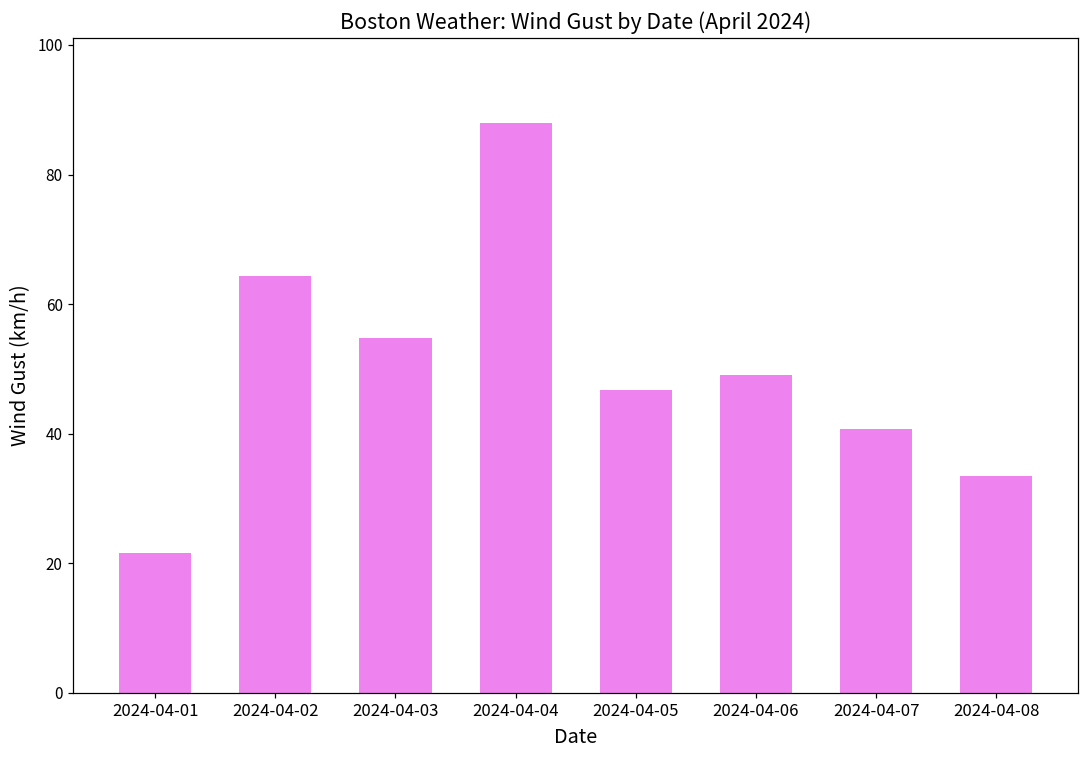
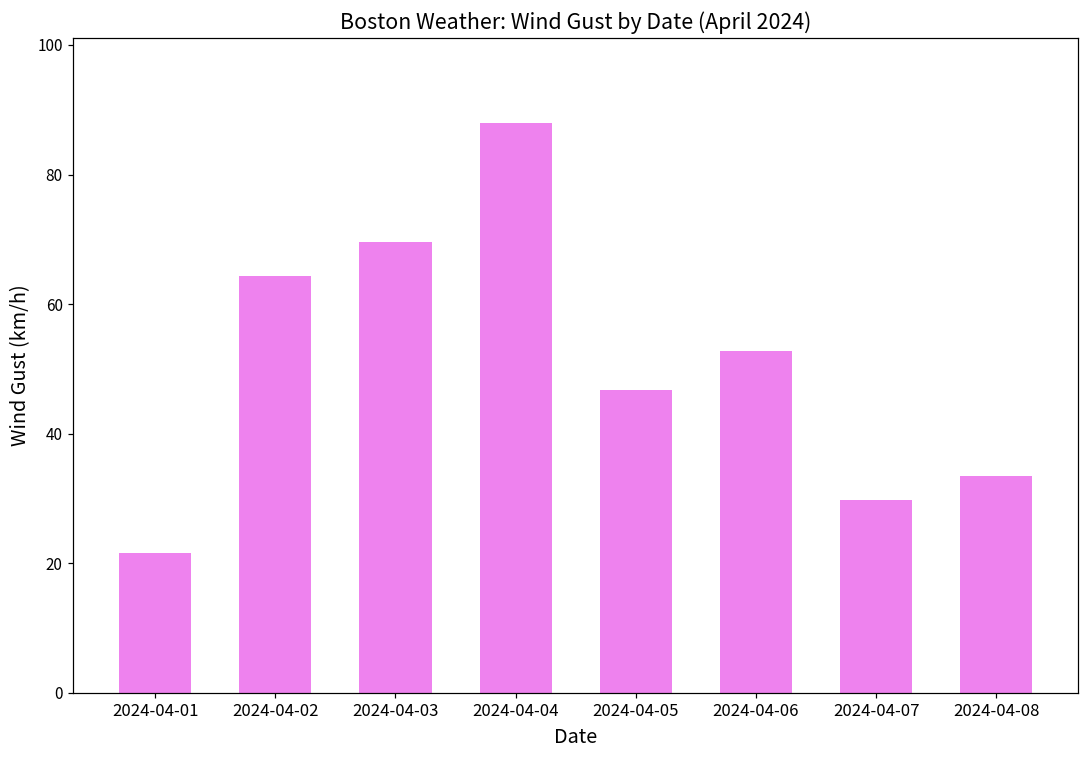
2024-04-03: 55 -> 70
2024-04-06: 49 -> 53
2024-04-07: 41 -> 30
